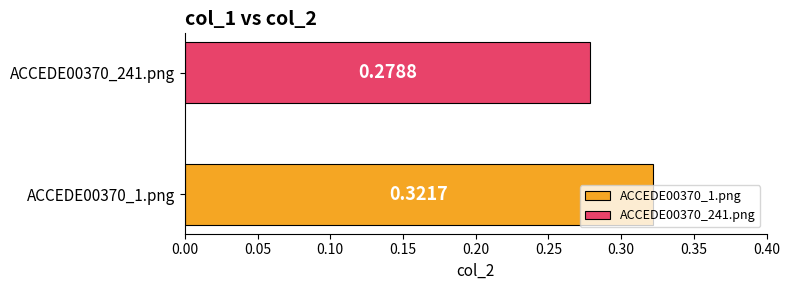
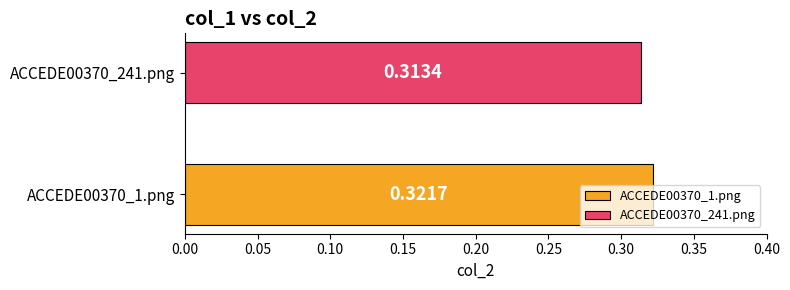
ACCEDE00370_241.png: 0.2788 -> 0.3134
